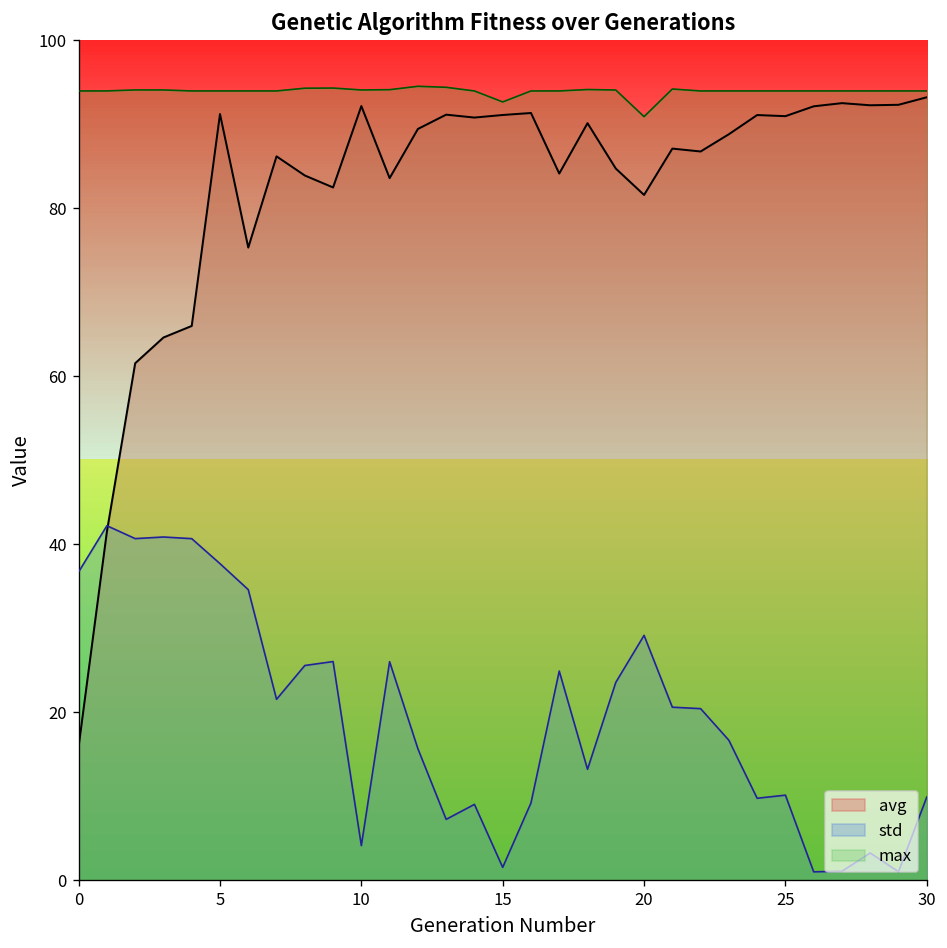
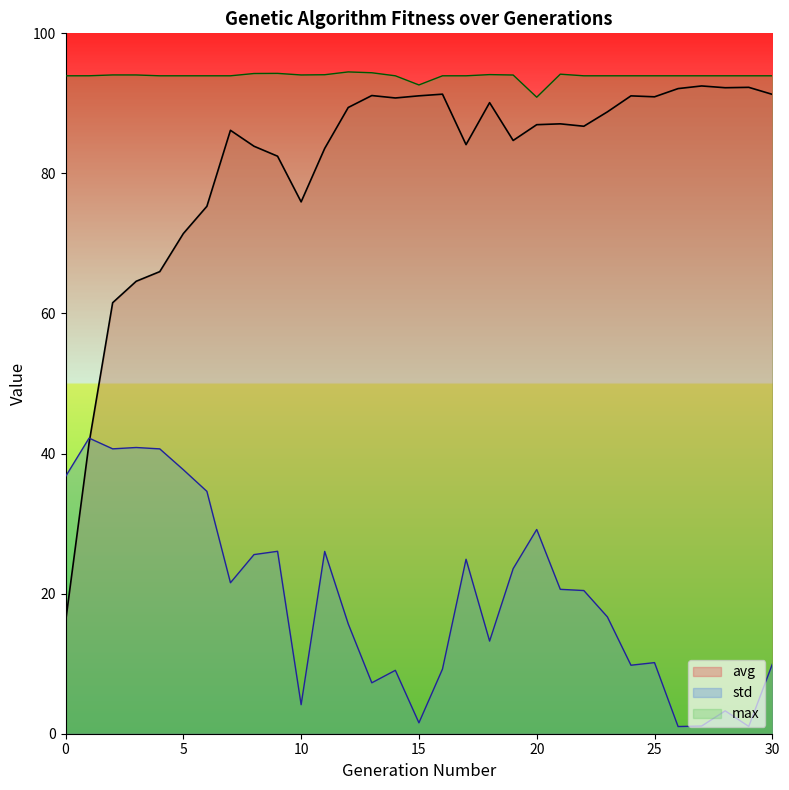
avg, 5: 91 -> 71
avg, 10: 92 -> 76
avg, 20: 82 -> 87
avg, 30: 93 -> 91
